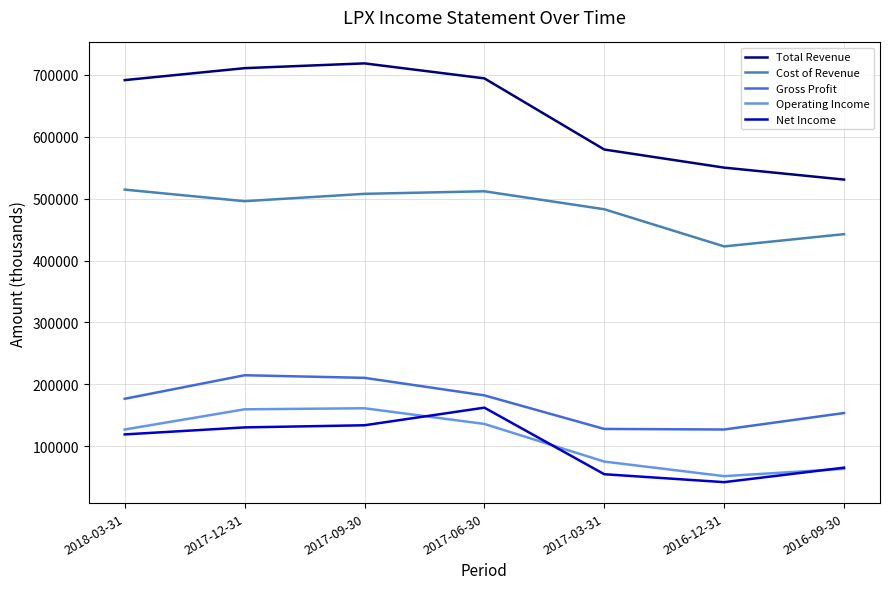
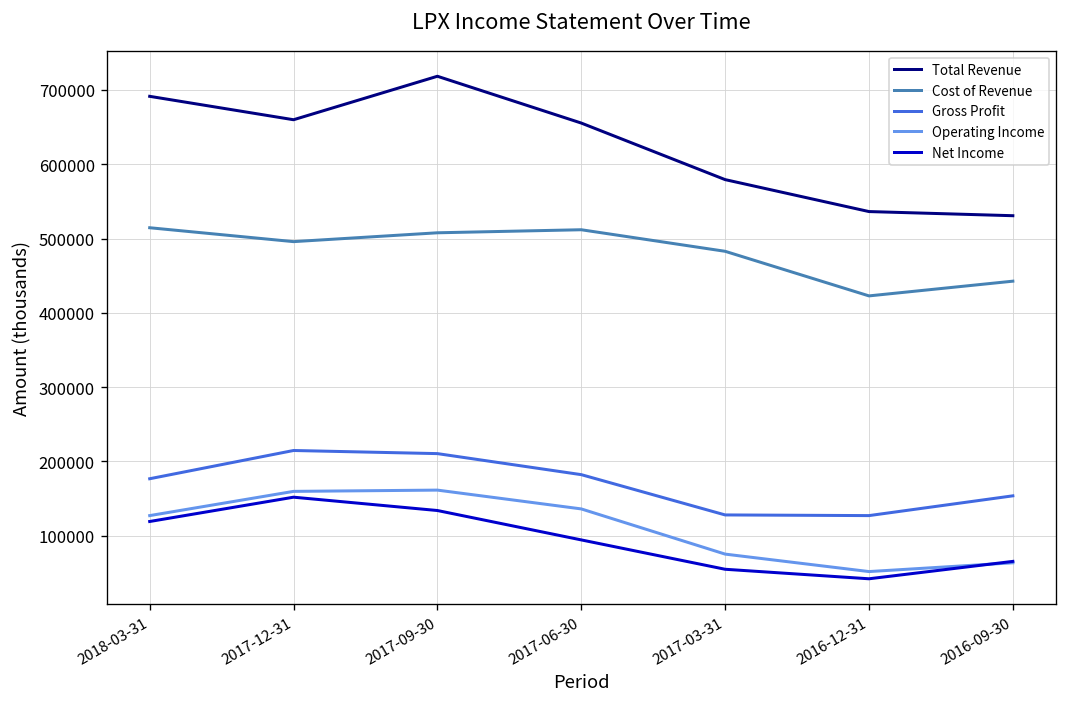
Total Revenue, 2017-12-31: 710000 -> 660000
Net Income, 2017-12-31: 130000 -> 150000
Total Revenue, 2017-06-30: 690000 -> 660000
Net Income, 2017-06-30: 160000 -> 90000
Total Revenue, 2016-12-31: 550000 -> 540000
